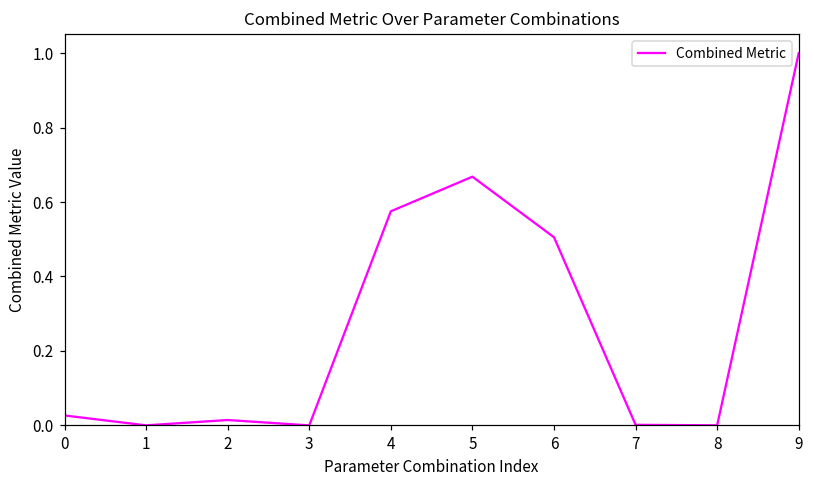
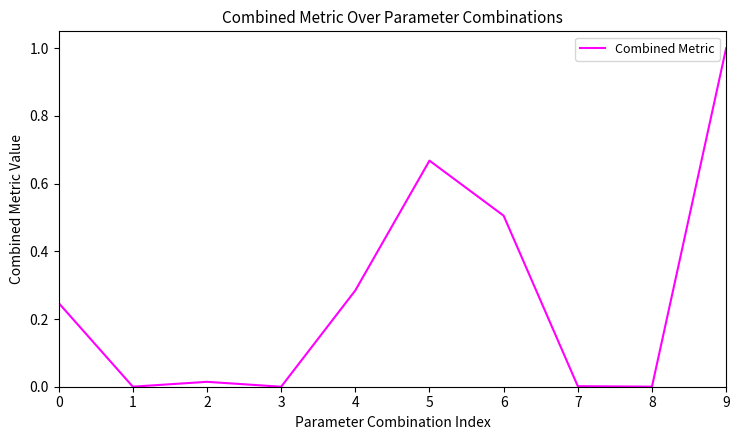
0: 0.03 -> 0.25
4: 0.58 -> 0.28
